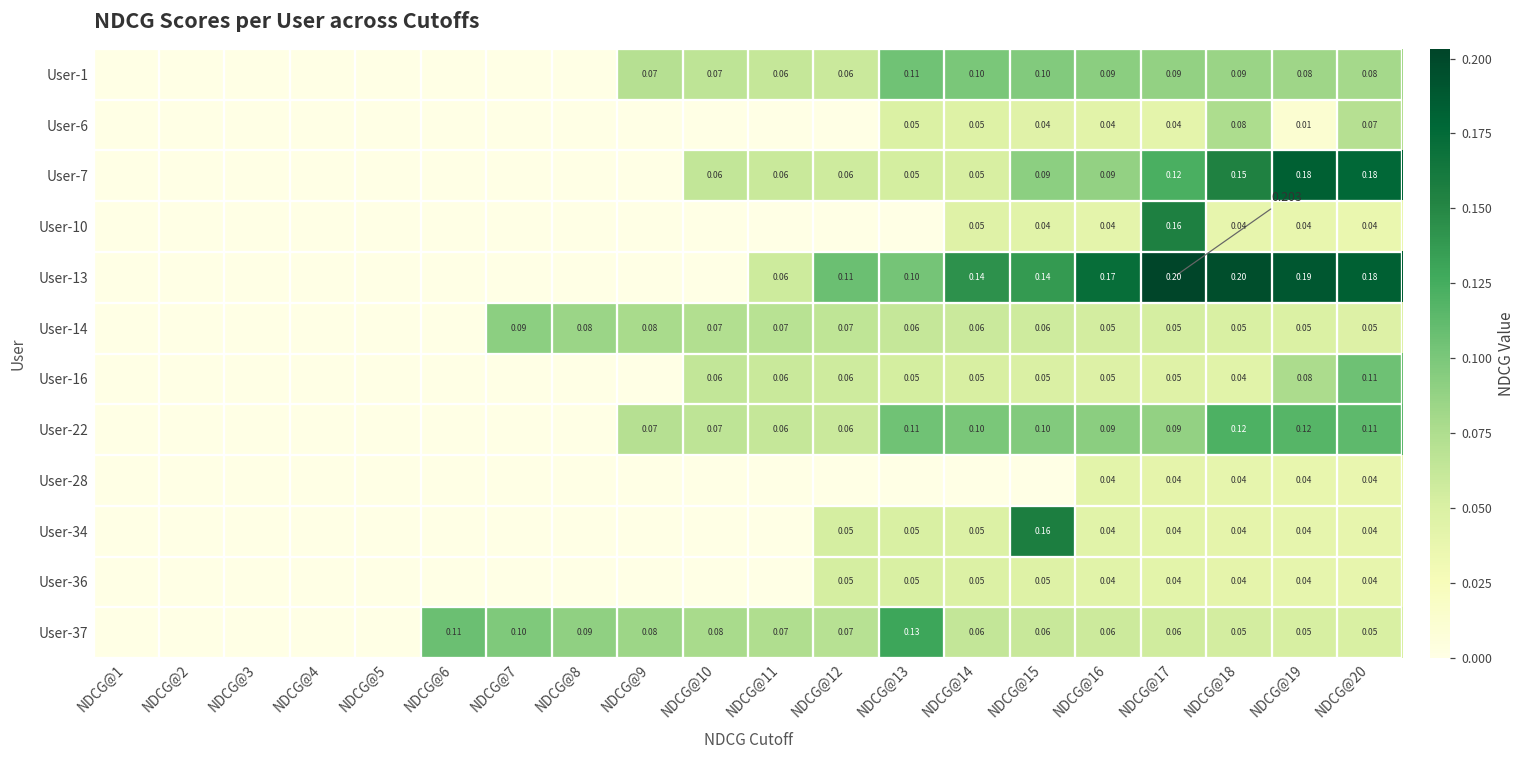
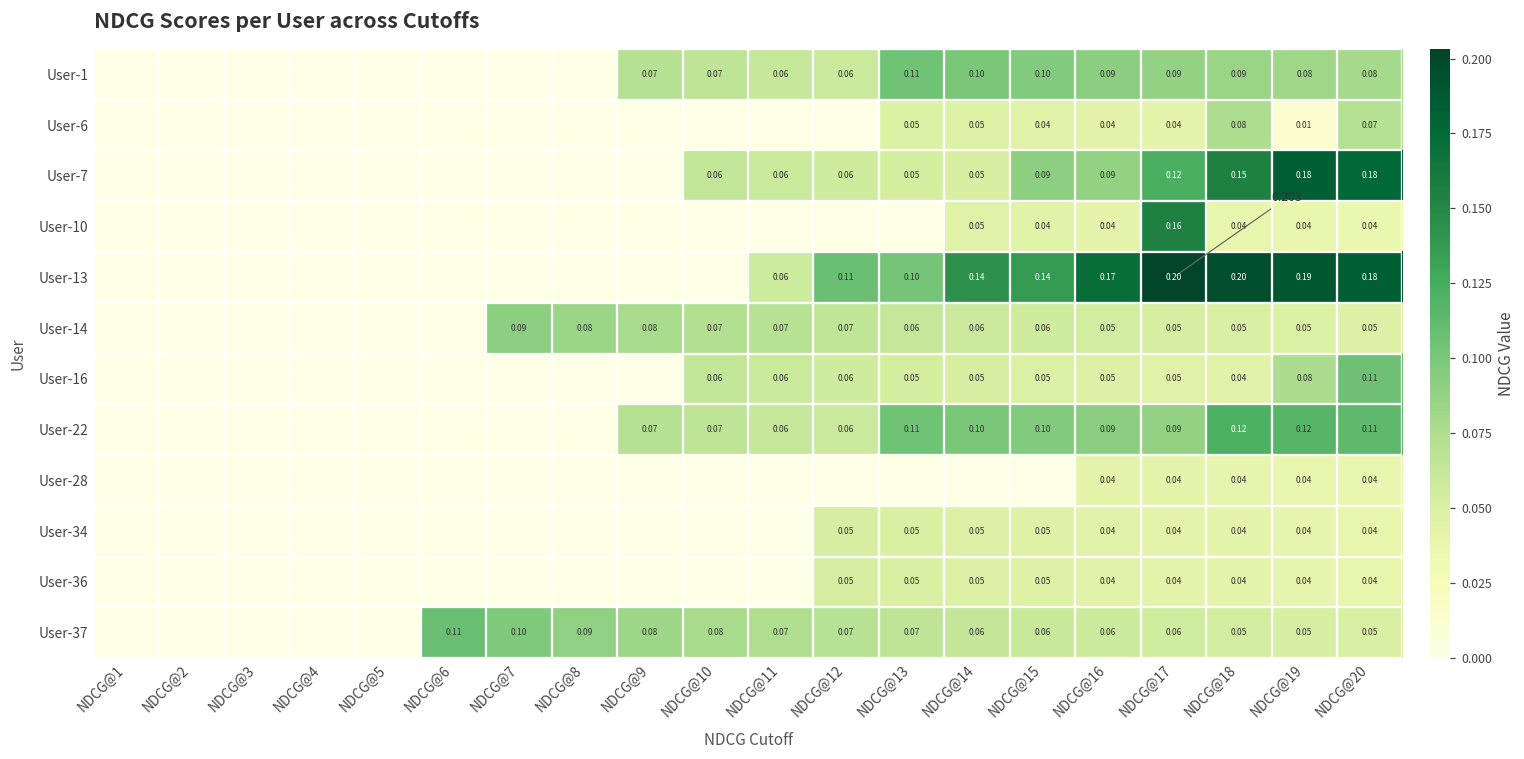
User-34, NDCG@15: 0.16 -> 0.05
User-37, NDCG@13: 0.13 -> 0.07
